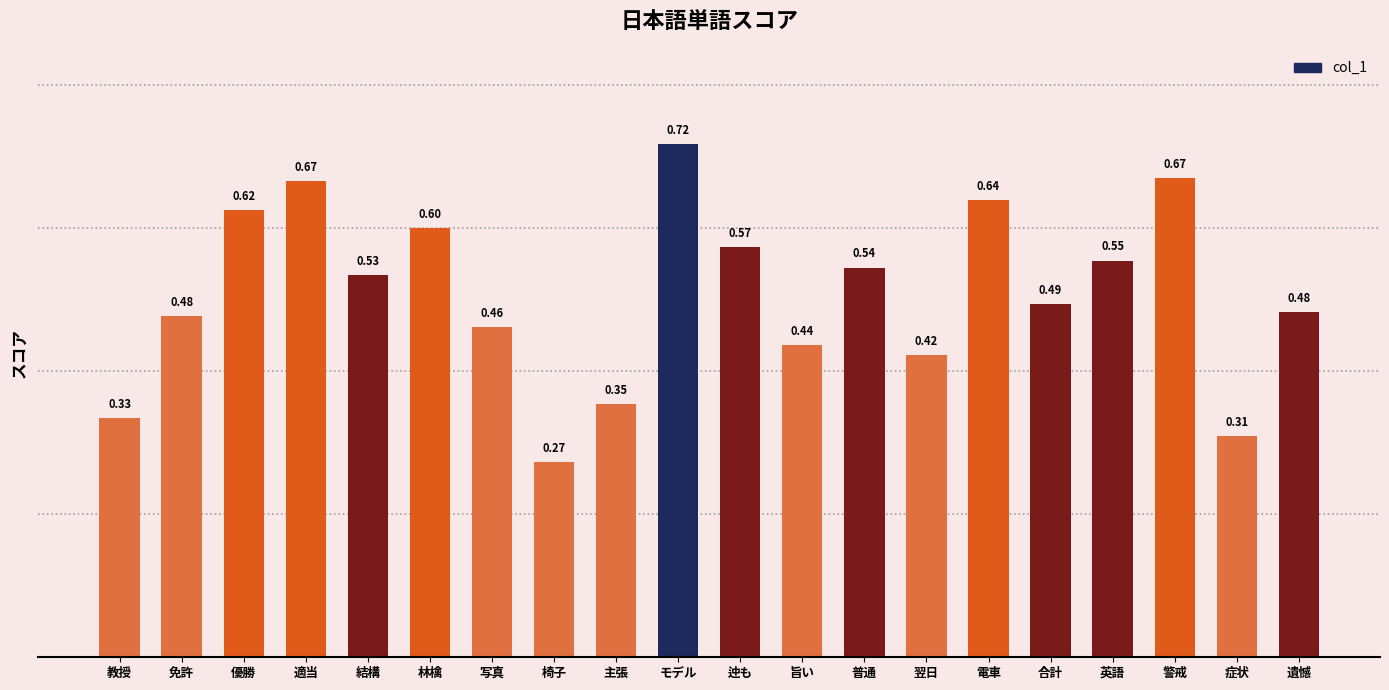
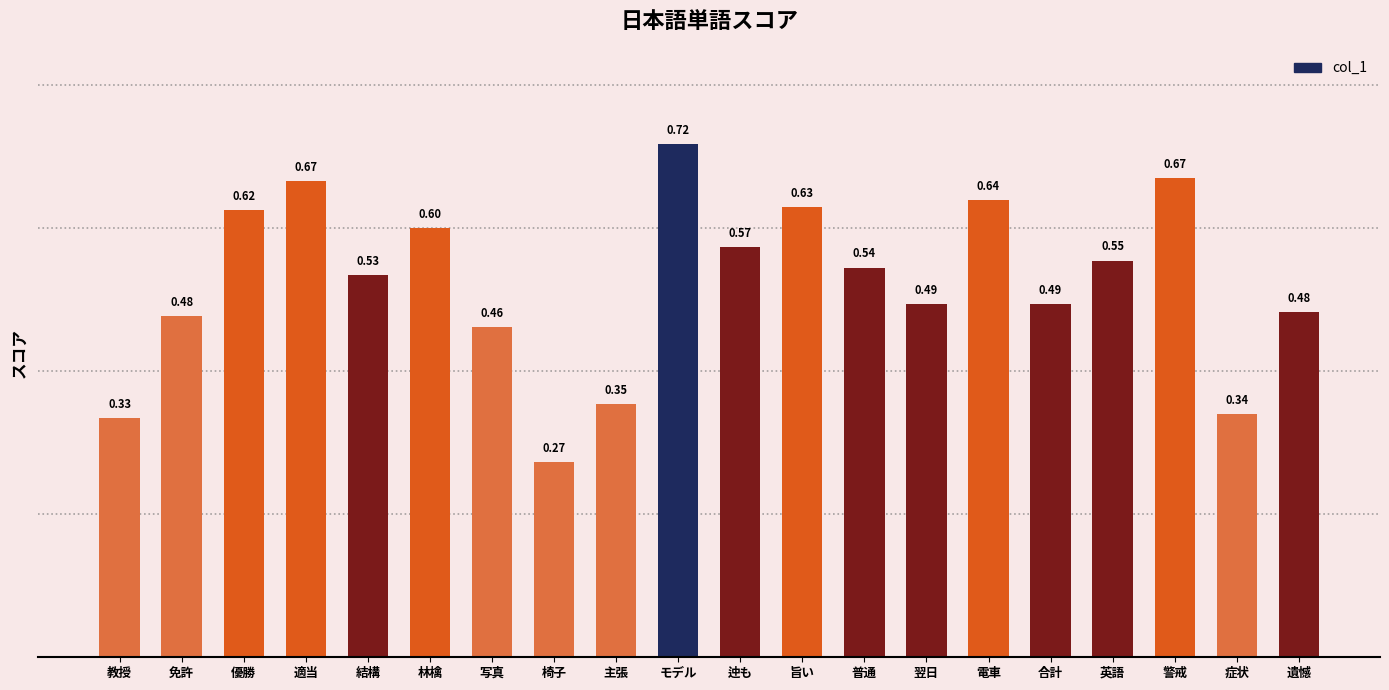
旨い: 0.44 -> 0.63
翌日: 0.42 -> 0.49
症状: 0.31 -> 0.34
